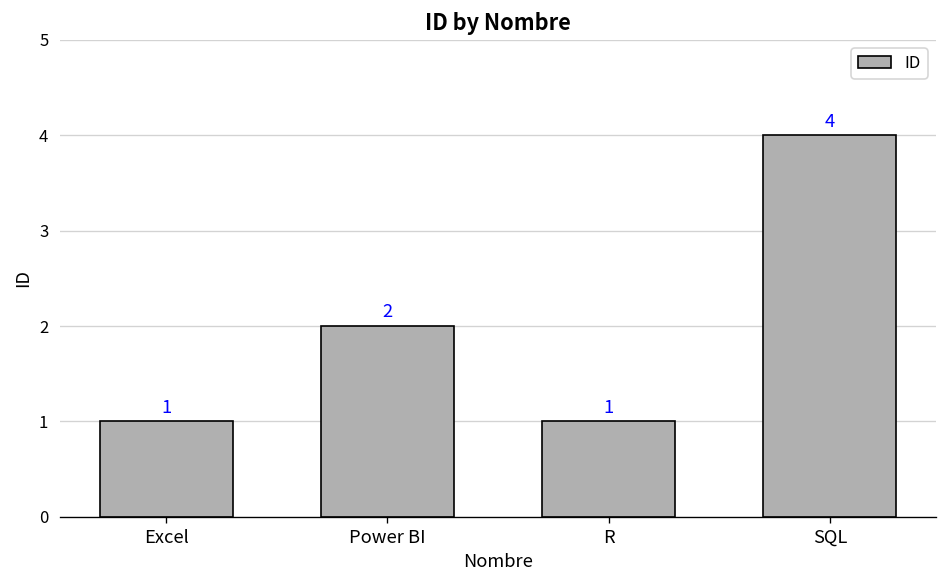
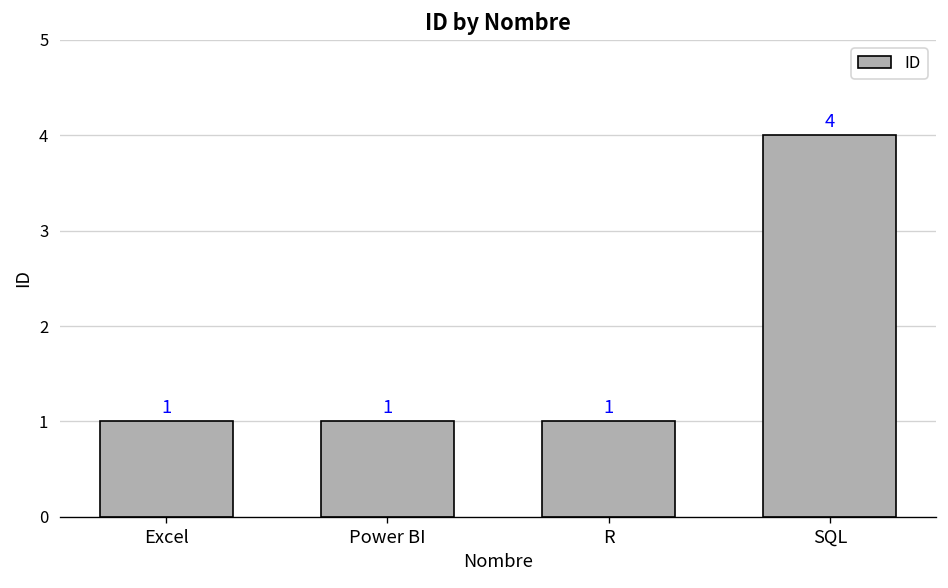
Power BI: 2 -> 1
